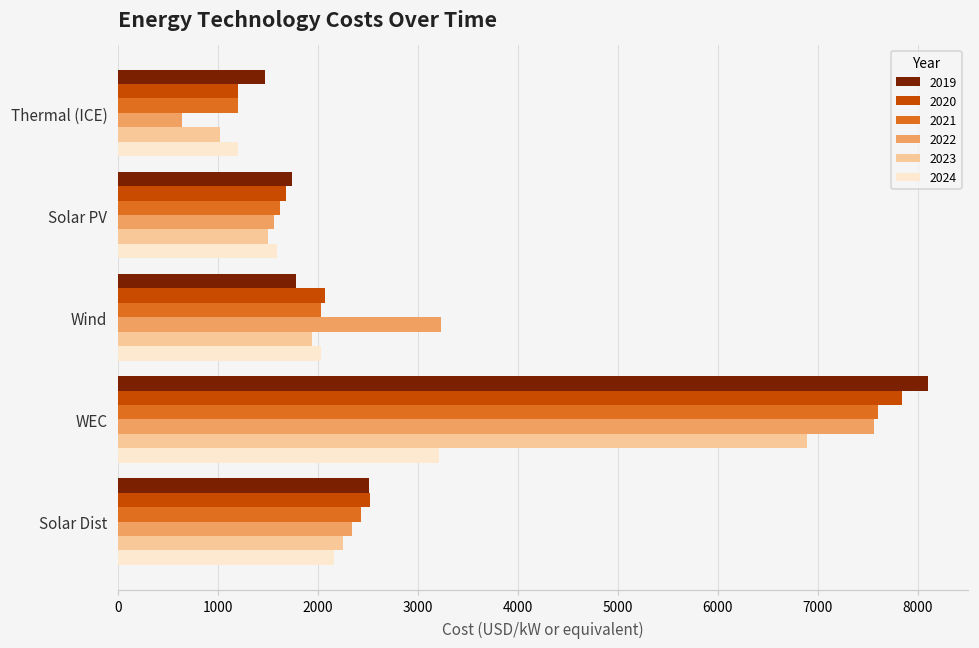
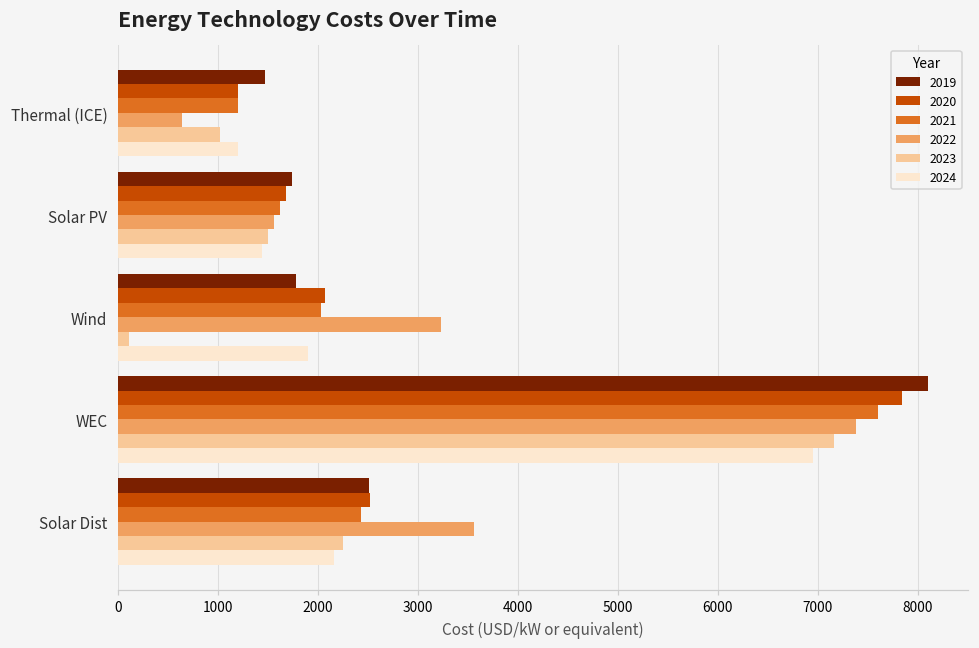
2024, Solar PV: 1600 -> 1400
2023, Wind: 1900 -> 100
2024, Wind: 2000 -> 1900
2022, WEC: 7600 -> 7400
2023, WEC: 6900 -> 7200
2024, WEC: 3200 -> 7000
2022, Solar Dist: 2300 -> 3600
